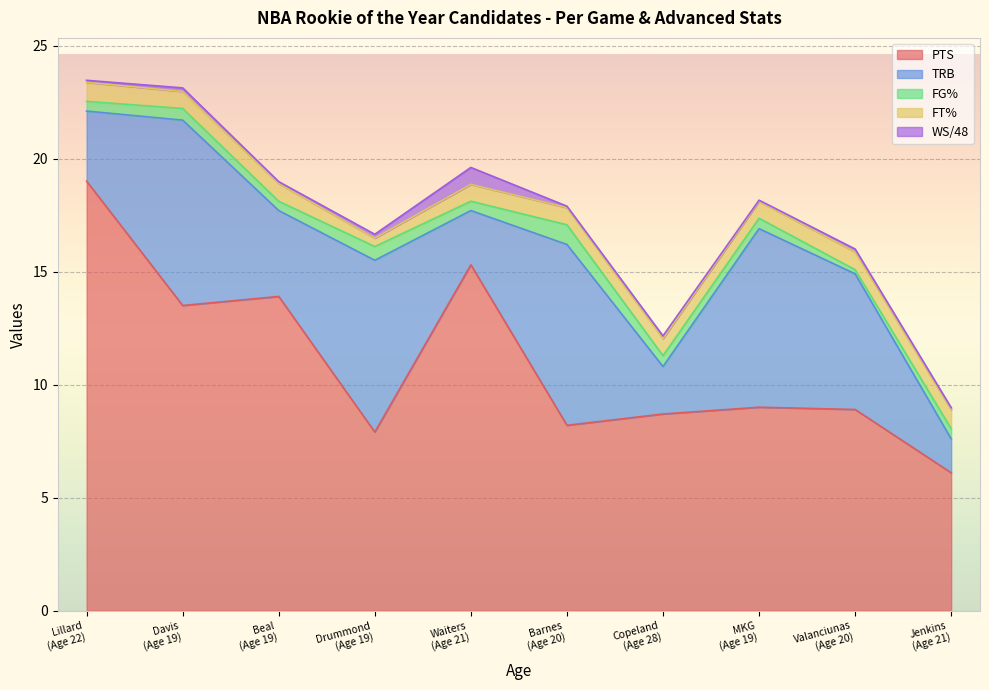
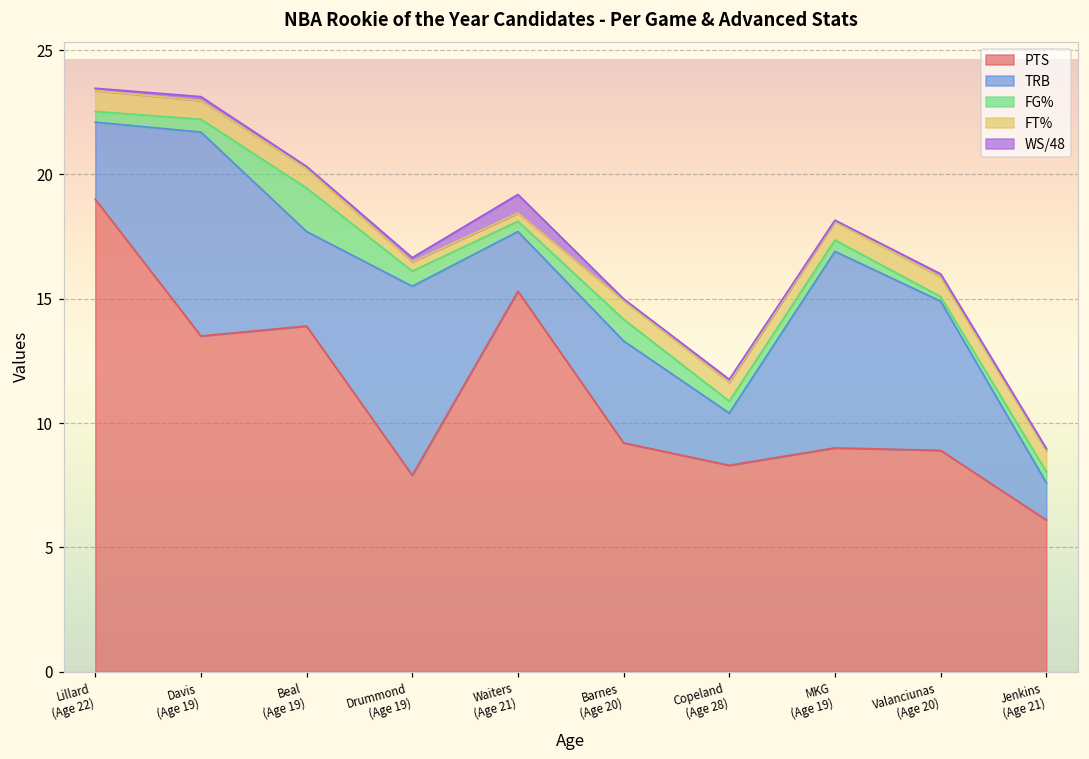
FG%, Beal (Age 19): 0.4 -> 1.8
FT%, Waiters (Age 21): 0.7 -> 0.3
PTS, Barnes (Age 20): 8.2 -> 9.2
TRB, Barnes (Age 20): 8.0 -> 4.1
PTS, Copeland (Age 28): 8.7 -> 8.3
